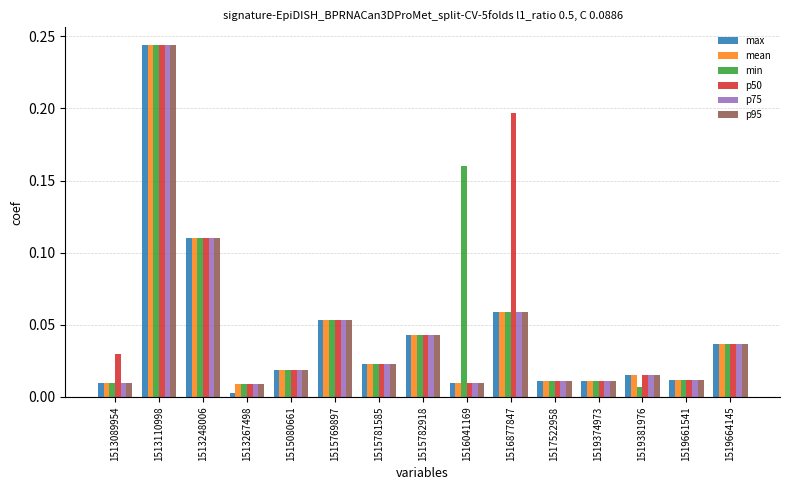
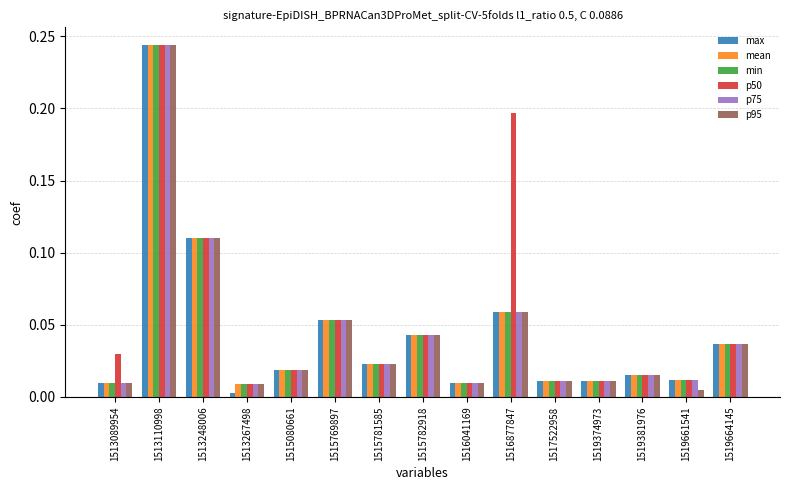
min, 1516041169: 0.16 -> 0.01
min, 1519381976: 0.007 -> 0.015
p95, 1519661541: 0.012 -> 0.005
